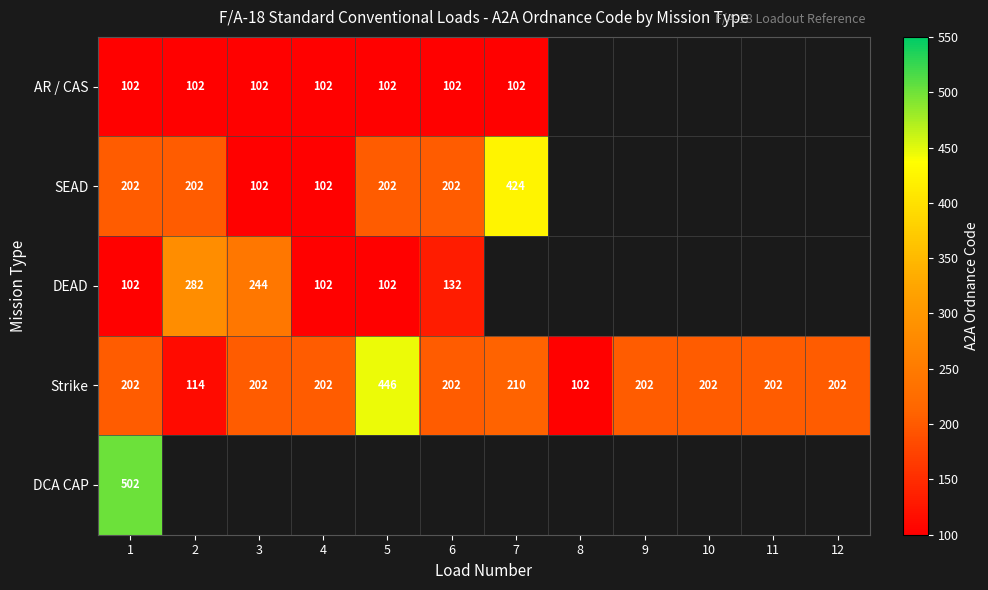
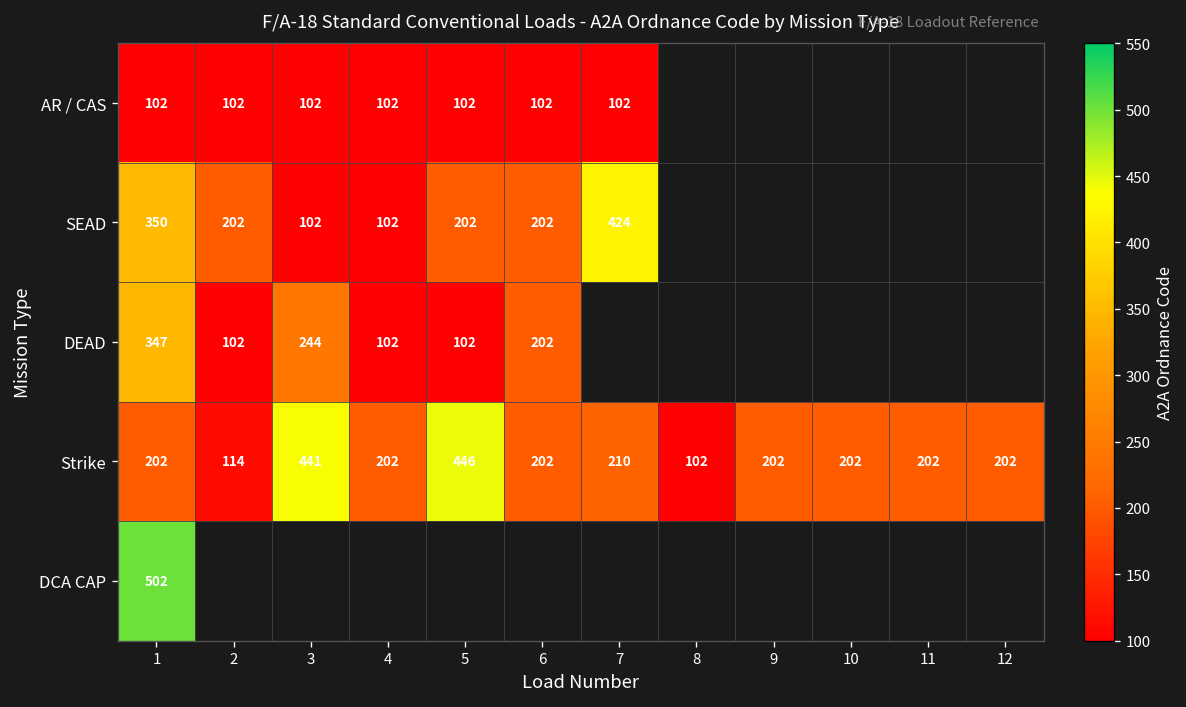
SEAD, 1: 202 -> 350
DEAD, 1: 102 -> 347
DEAD, 2: 282 -> 102
DEAD, 6: 132 -> 202
Strike, 3: 202 -> 441
